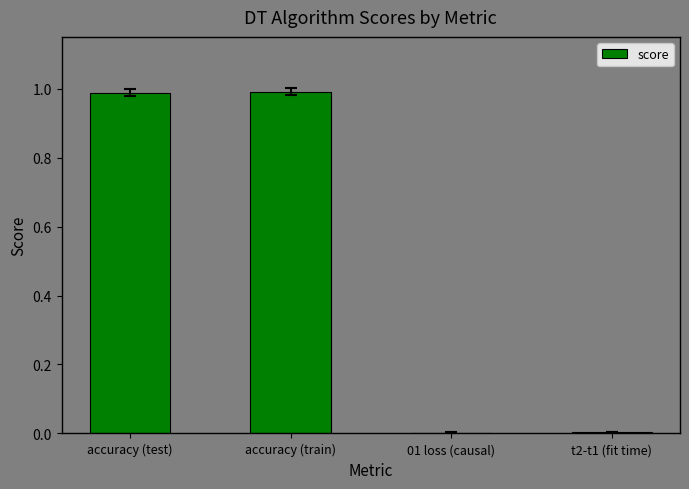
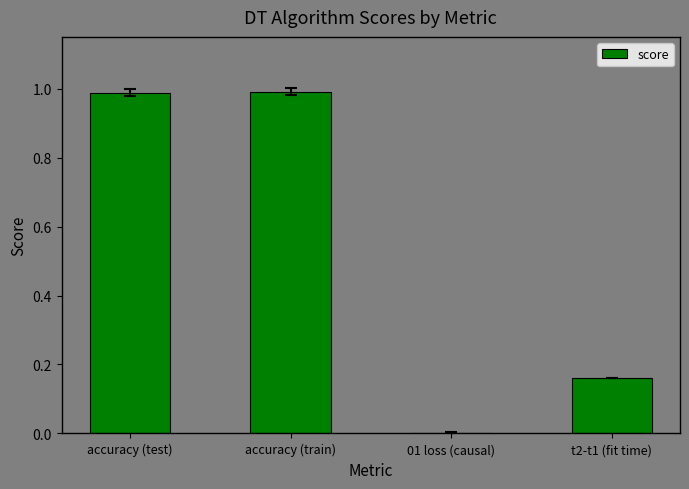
score, t2-t1 (fit time): 0.00 -> 0.16
